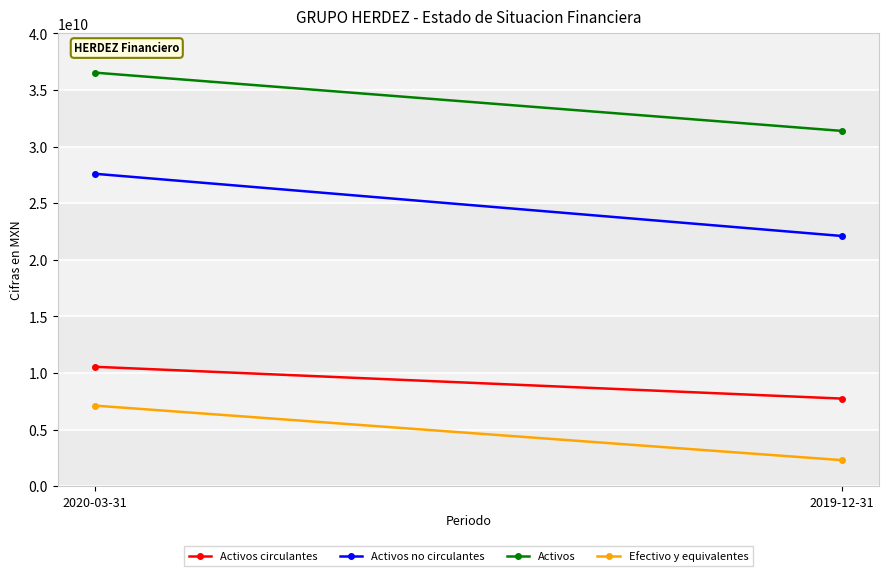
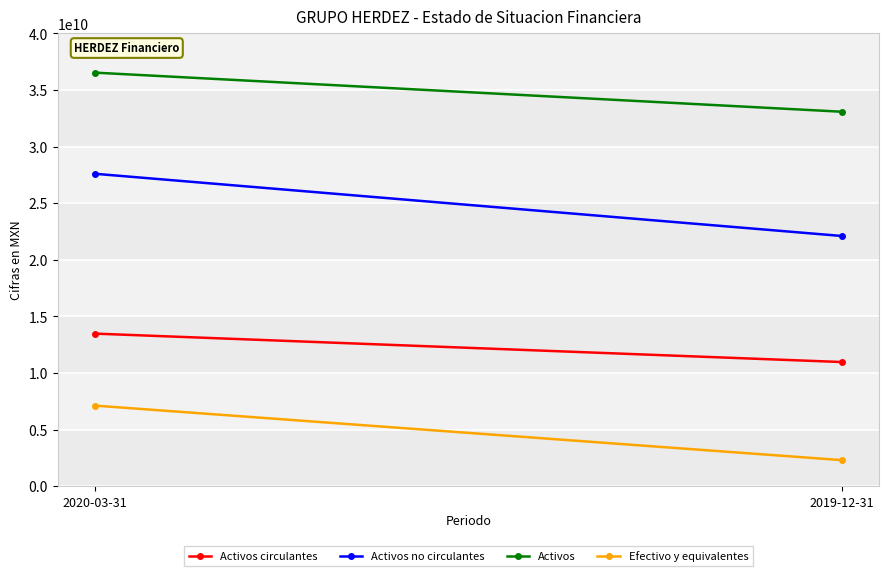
Activos circulantes, 2020-03-31: 10600000000 -> 13500000000
Activos circulantes, 2019-12-31: 7700000000 -> 11000000000
Activos, 2019-12-31: 31400000000 -> 33100000000
